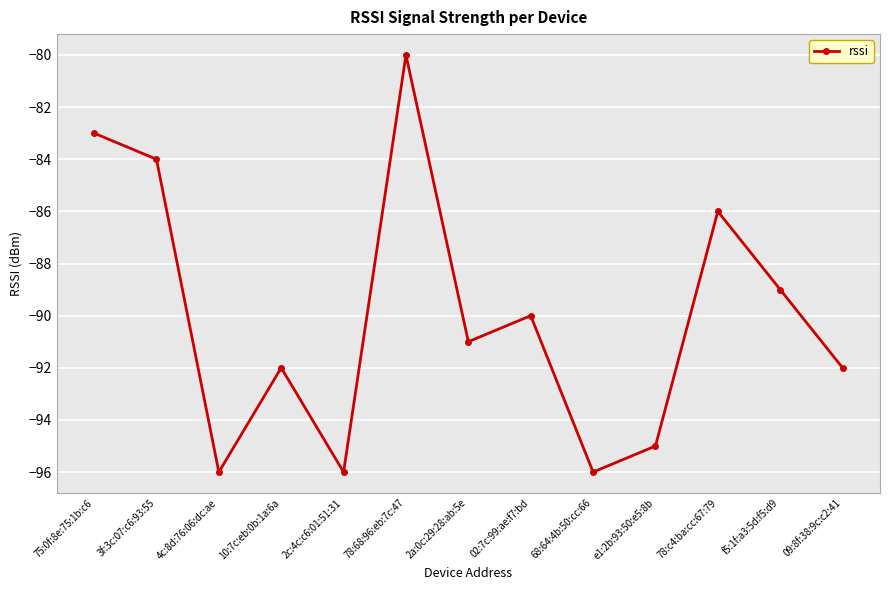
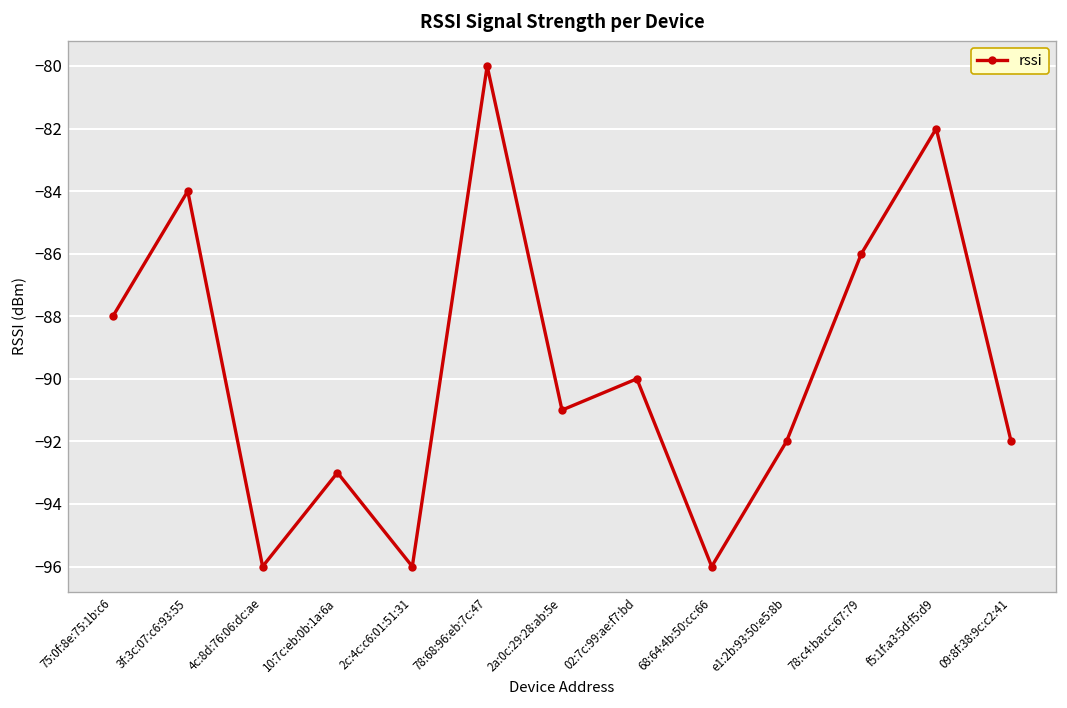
75:0f:8e:75:1b:c6: -83 -> -88
10:7c:eb:0b:1a:6a: -92 -> -93
e1:2b:93:50:e5:8b: -95 -> -92
f5:1f:a3:5d:f5:d9: -89 -> -82
